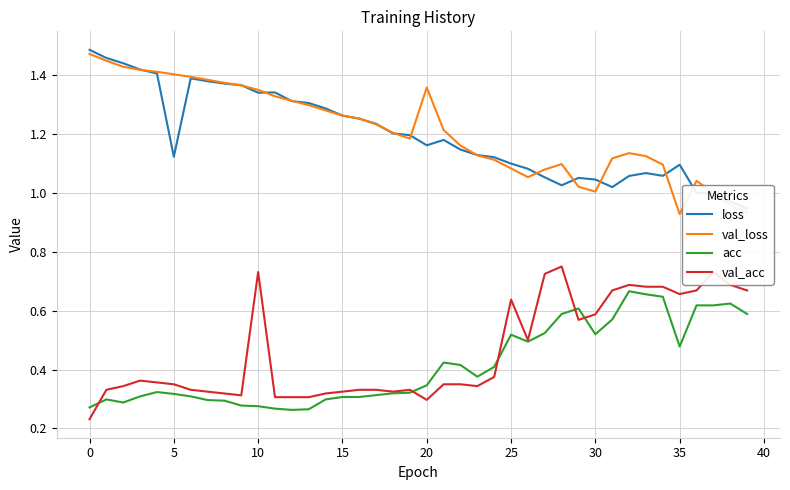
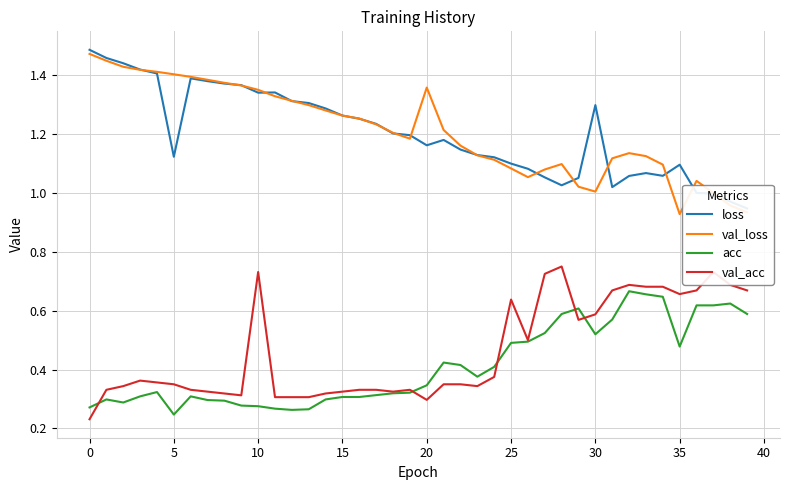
acc, 5: 0.32 -> 0.25
acc, 25: 0.52 -> 0.49
loss, 30: 1.05 -> 1.30
